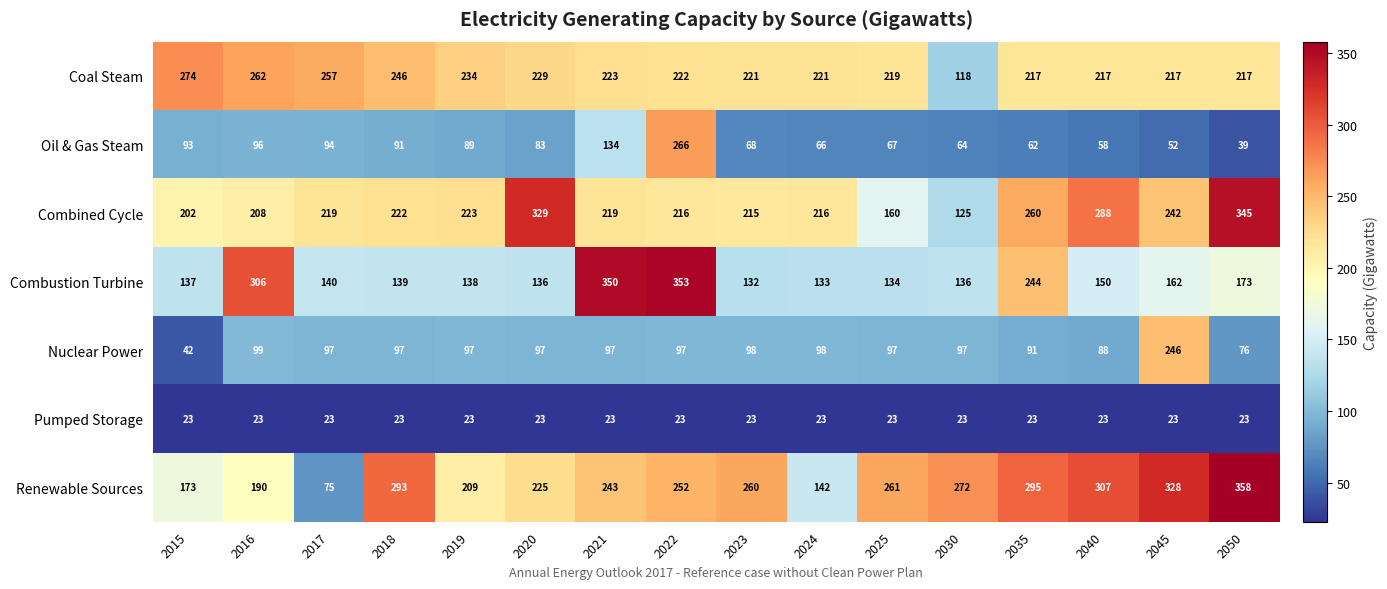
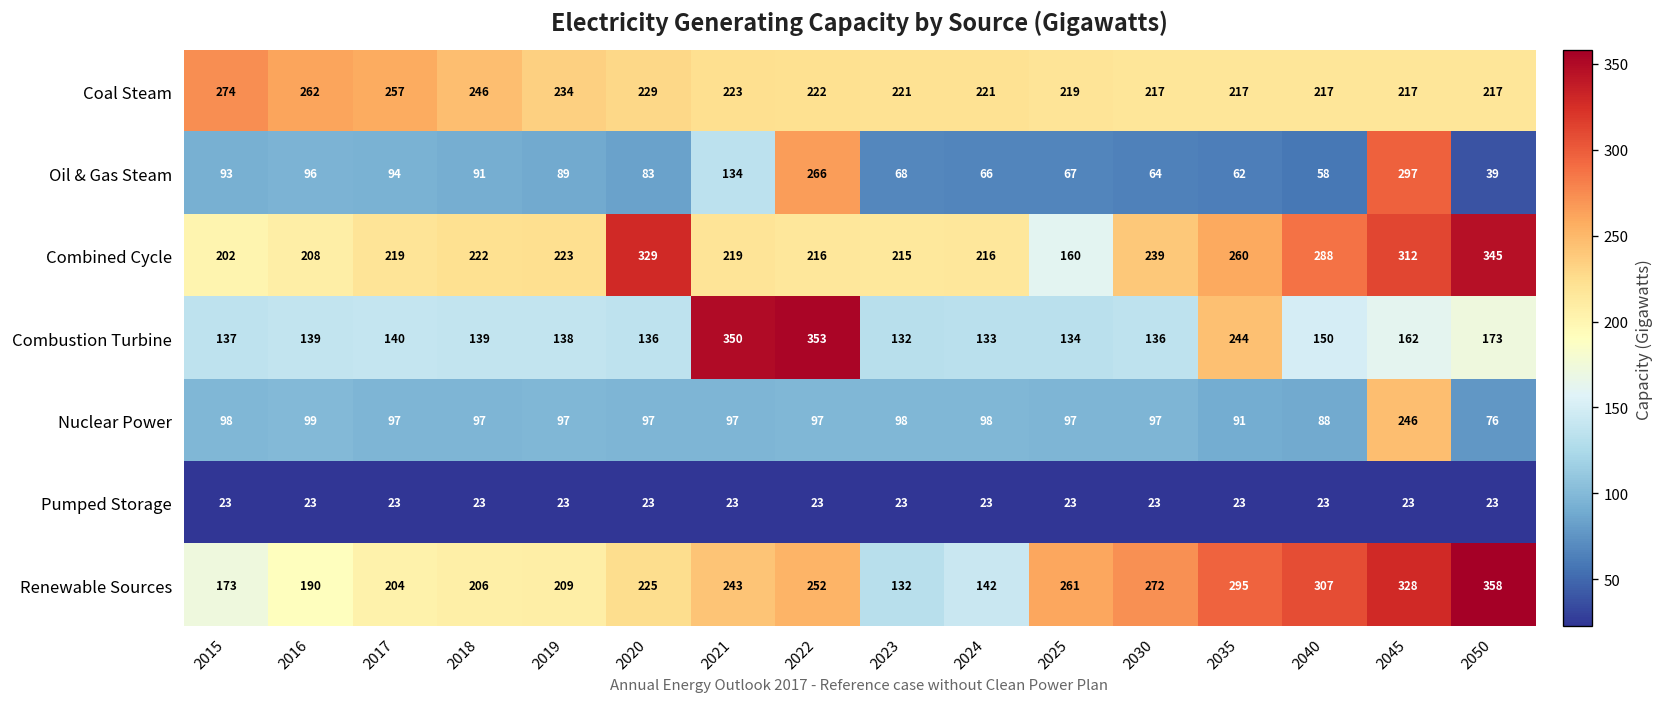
Coal Steam, 2030: 118 -> 217
Oil & Gas Steam, 2045: 52 -> 297
Combined Cycle, 2030: 125 -> 239
Combined Cycle, 2045: 242 -> 312
Combustion Turbine, 2016: 306 -> 139
Nuclear Power, 2015: 42 -> 98
Renewable Sources, 2017: 75 -> 204
Renewable Sources, 2018: 293 -> 206
Renewable Sources, 2023: 260 -> 132
